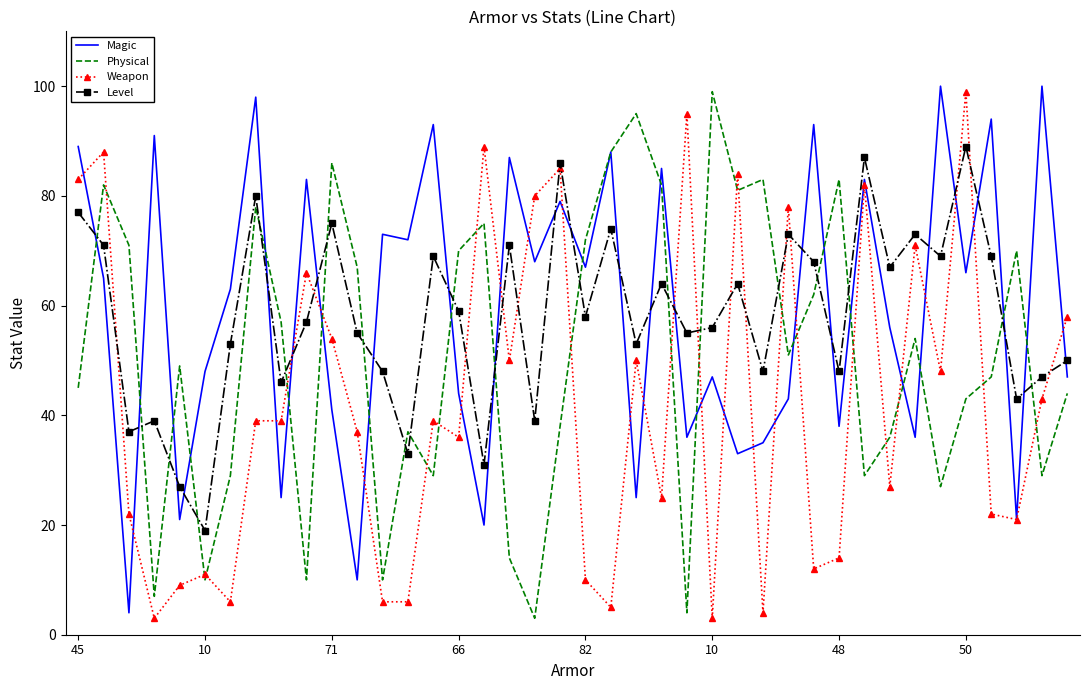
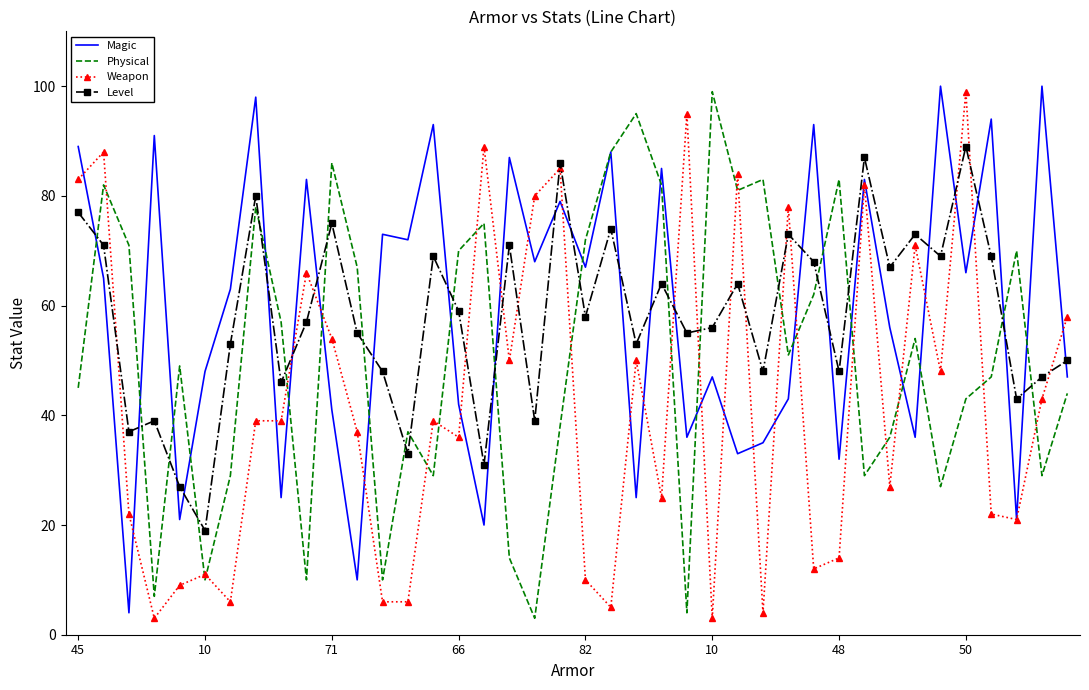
Magic, 66: 44 -> 42
Magic, 48: 38 -> 32
